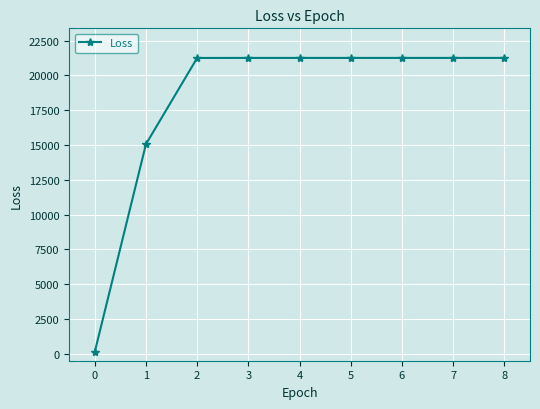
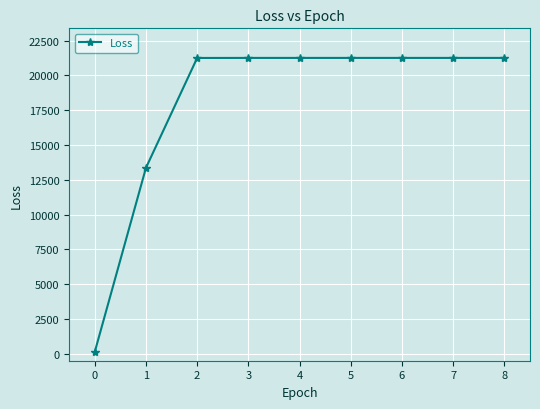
1: 15100 -> 13400
